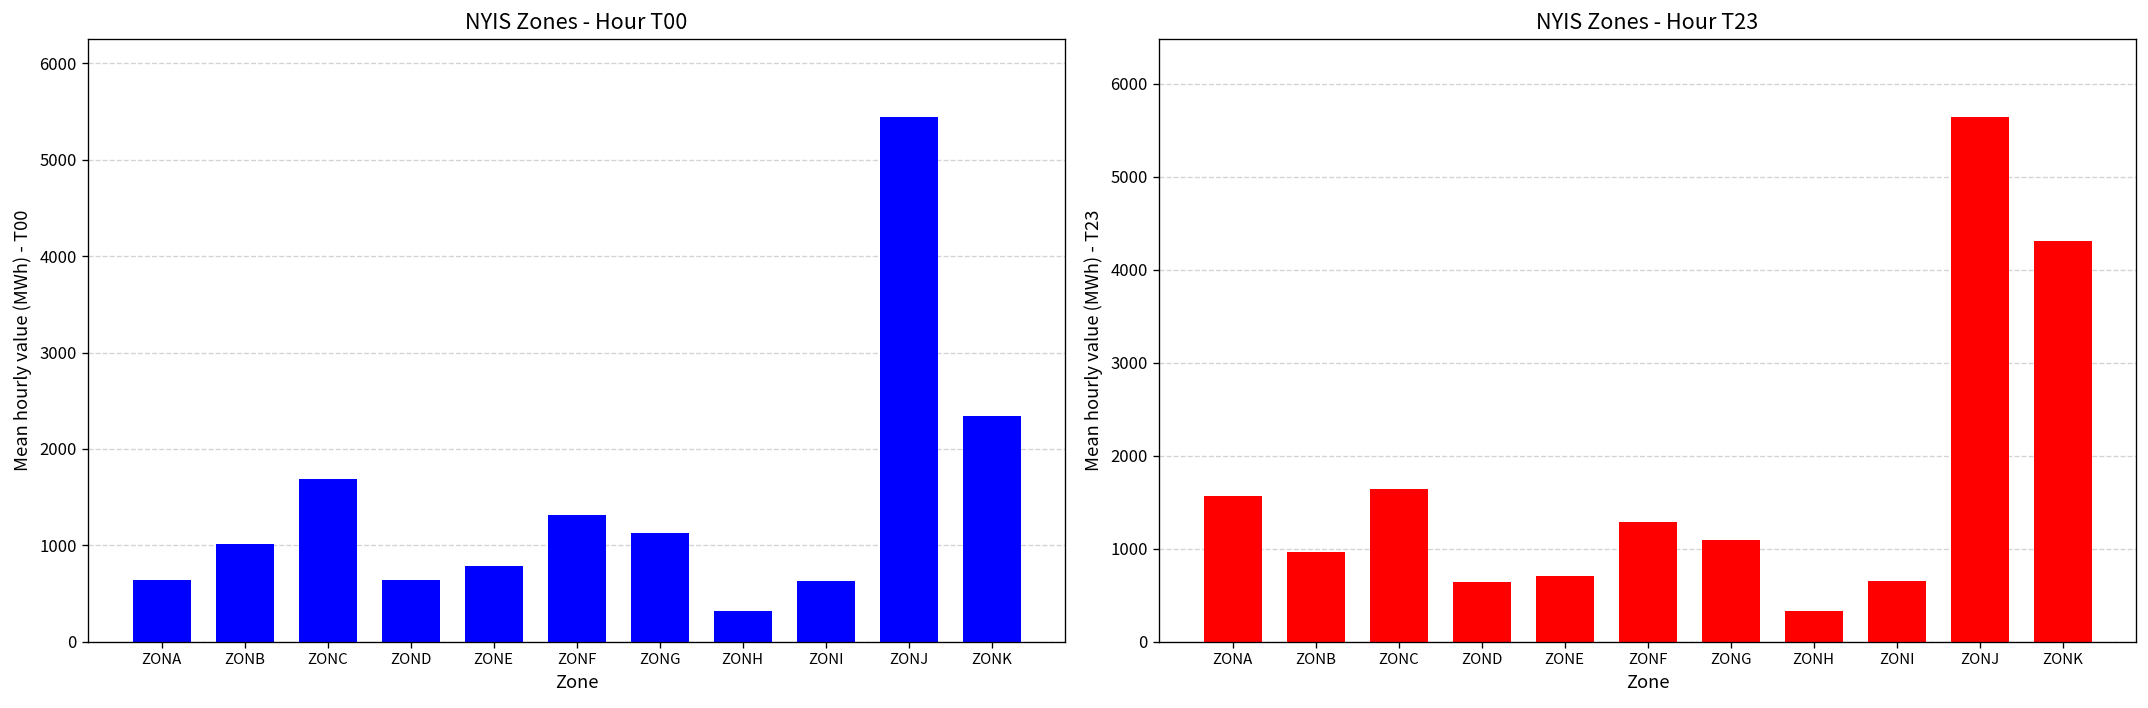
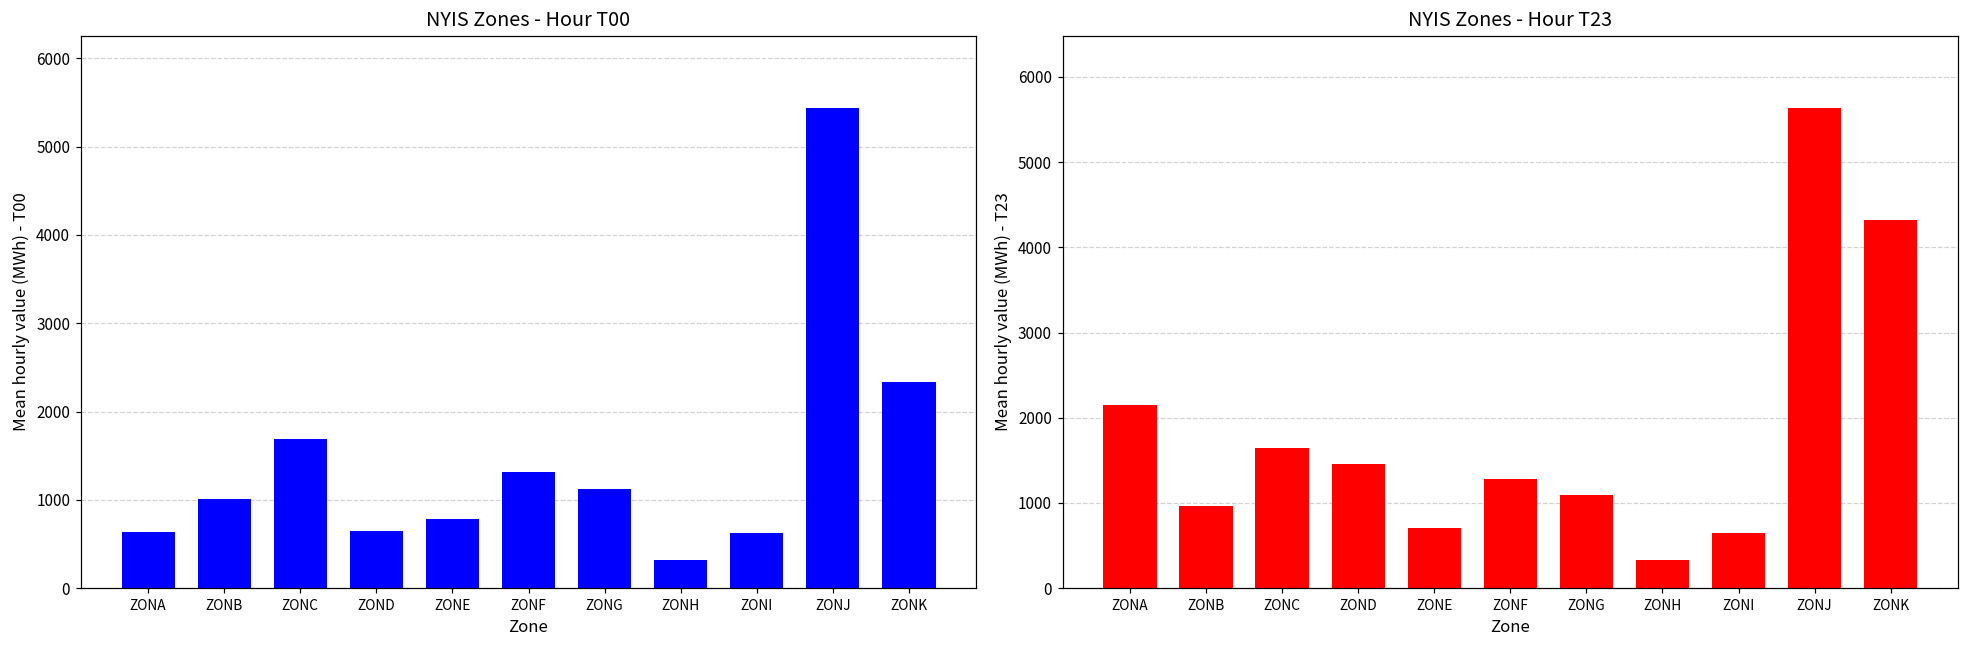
NYIS Zones - Hour T23, ZONA: 1600 -> 2100
NYIS Zones - Hour T23, ZOND: 600 -> 1500
